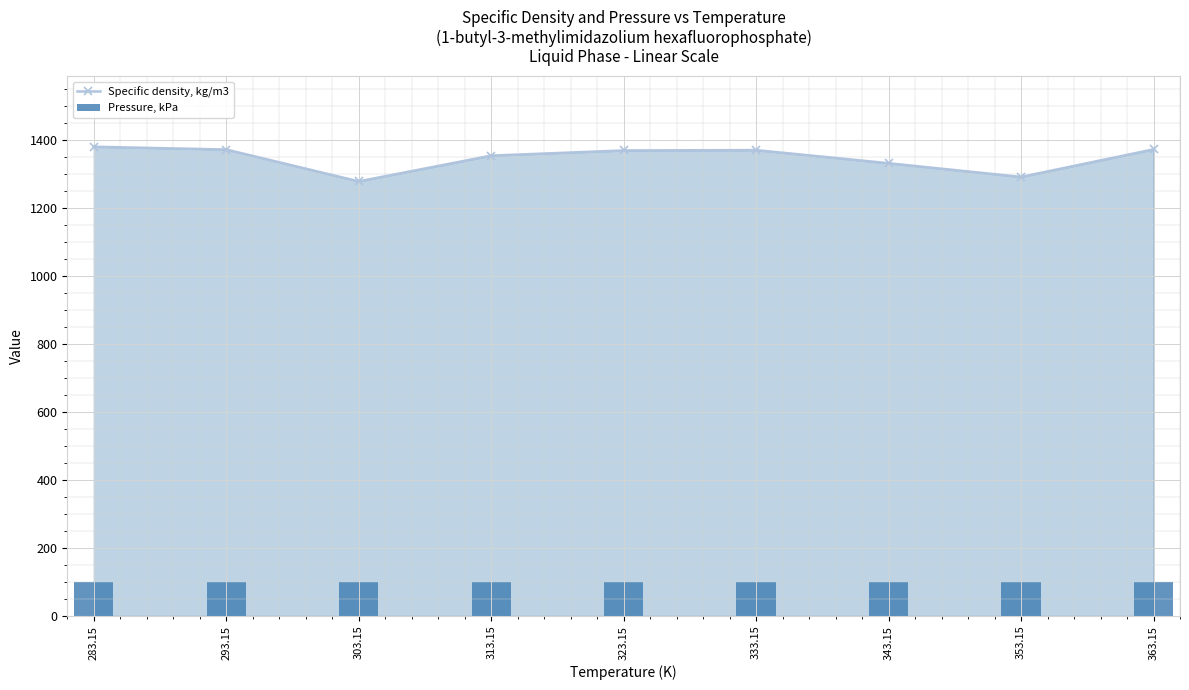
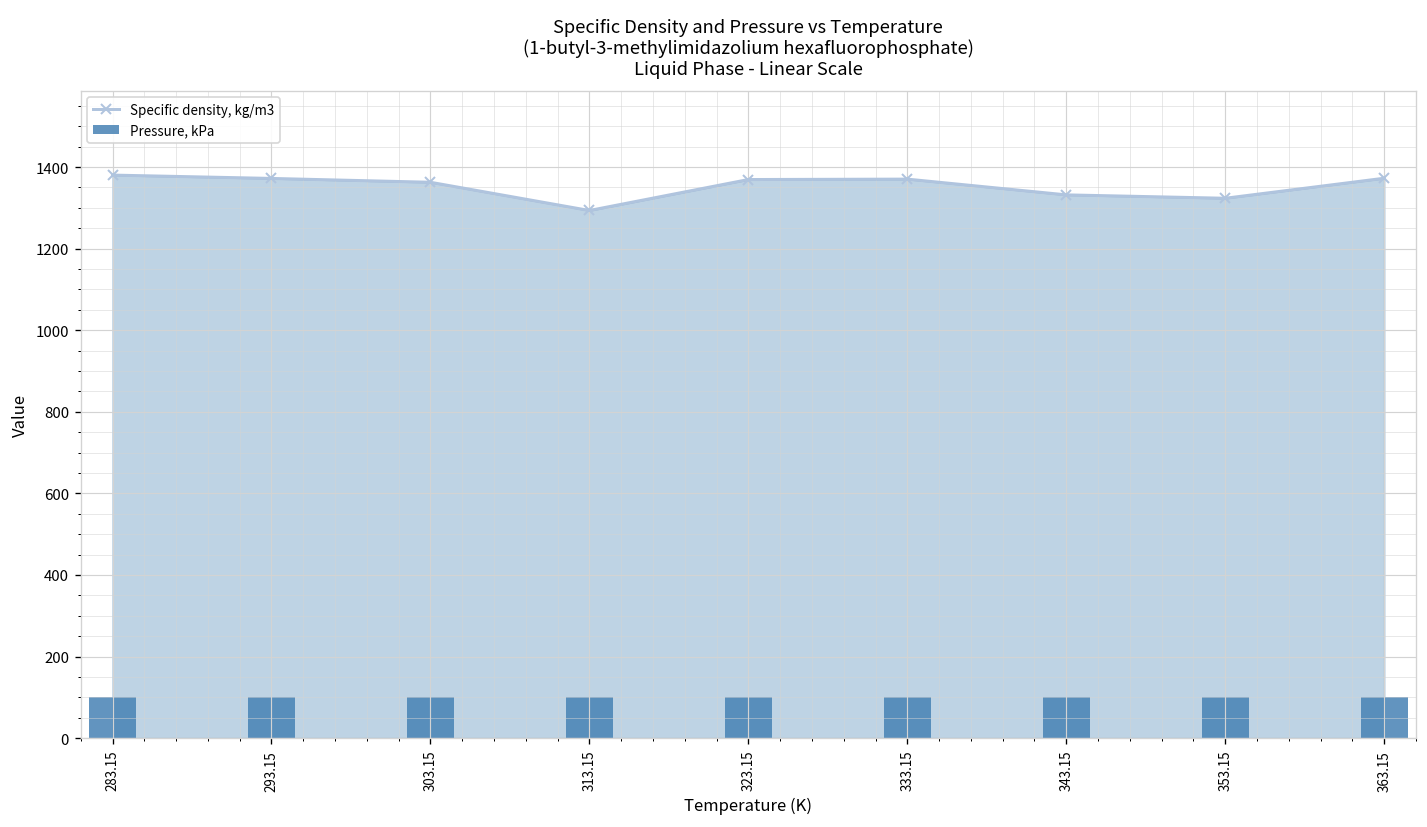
Specific density, kg/m3, 303.15: 1280 -> 1360
Specific density, kg/m3, 313.15: 1350 -> 1290
Specific density, kg/m3, 353.15: 1290 -> 1320
